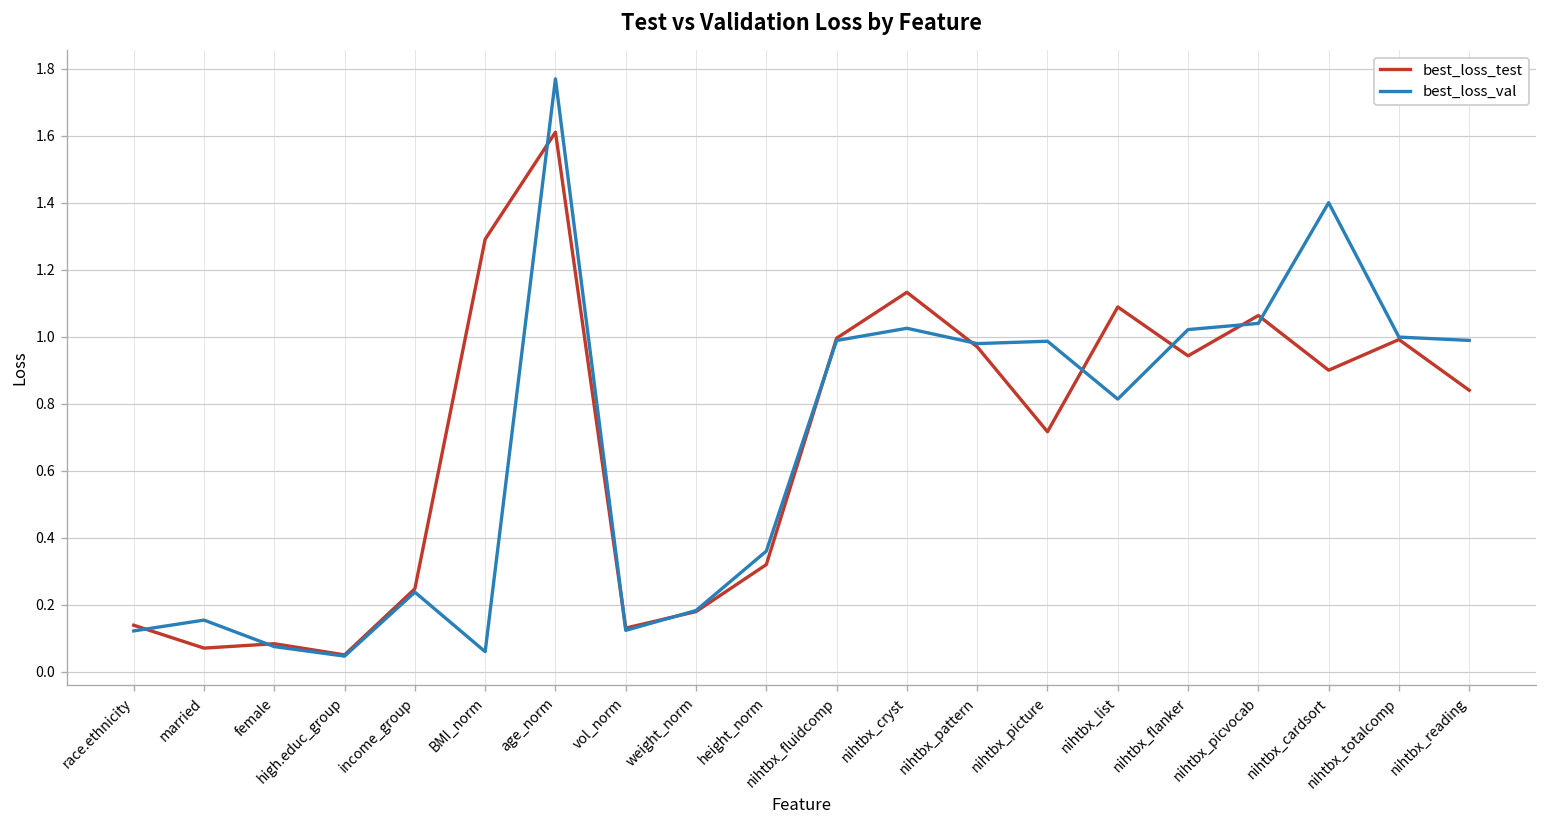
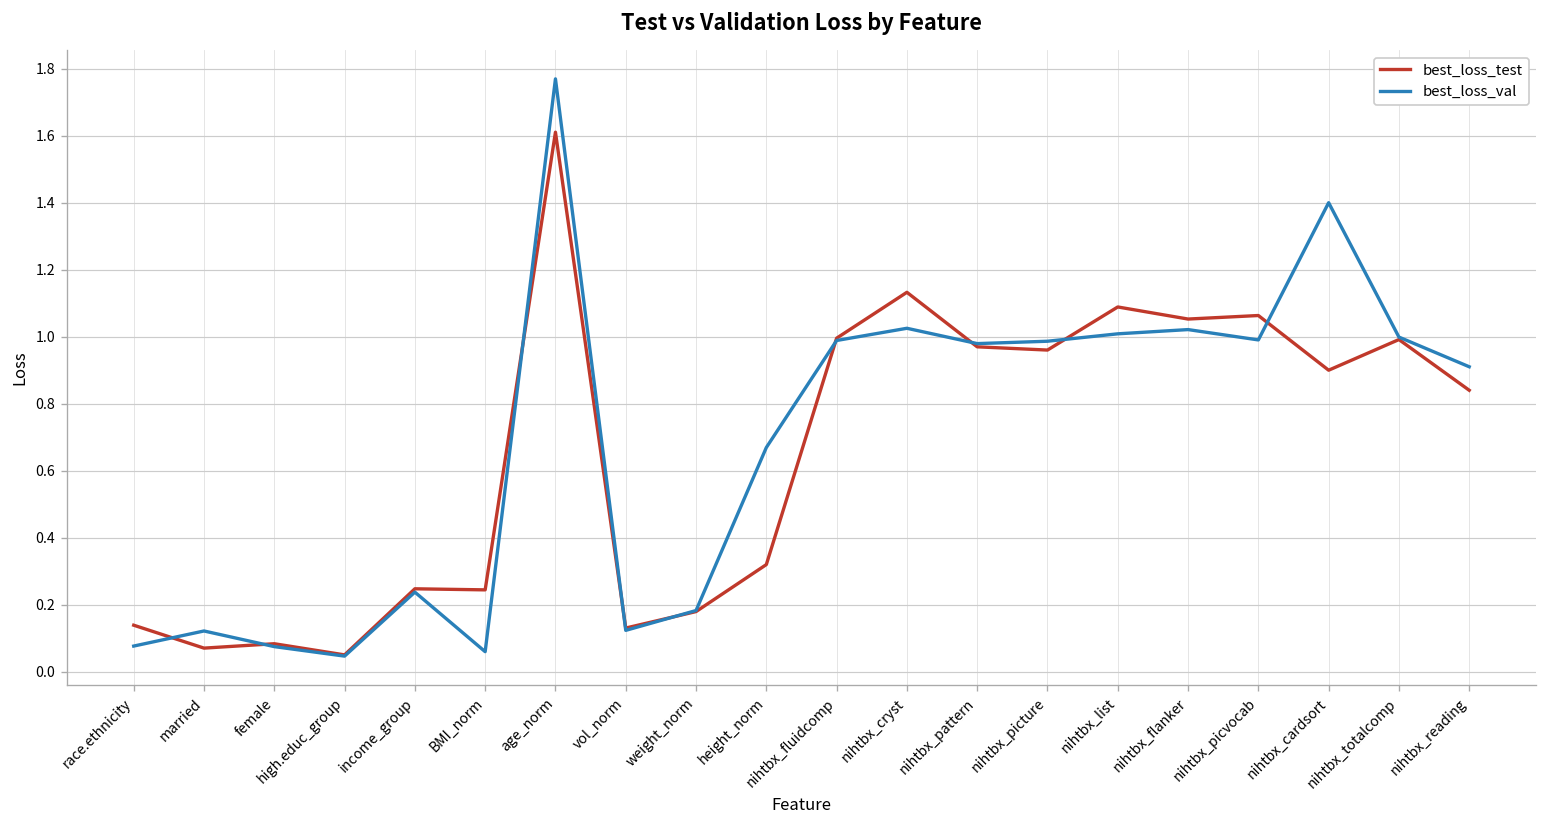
best_loss_val, race.ethnicity: 0.12 -> 0.08
best_loss_val, married: 0.15 -> 0.12
best_loss_test, BMI_norm: 1.29 -> 0.24
best_loss_val, height_norm: 0.36 -> 0.67
best_loss_test, nihtbx_picture: 0.72 -> 0.96
best_loss_val, nihtbx_list: 0.81 -> 1.01
best_loss_test, nihtbx_flanker: 0.94 -> 1.05
best_loss_val, nihtbx_picvocab: 1.04 -> 0.99
best_loss_val, nihtbx_reading: 0.99 -> 0.91
